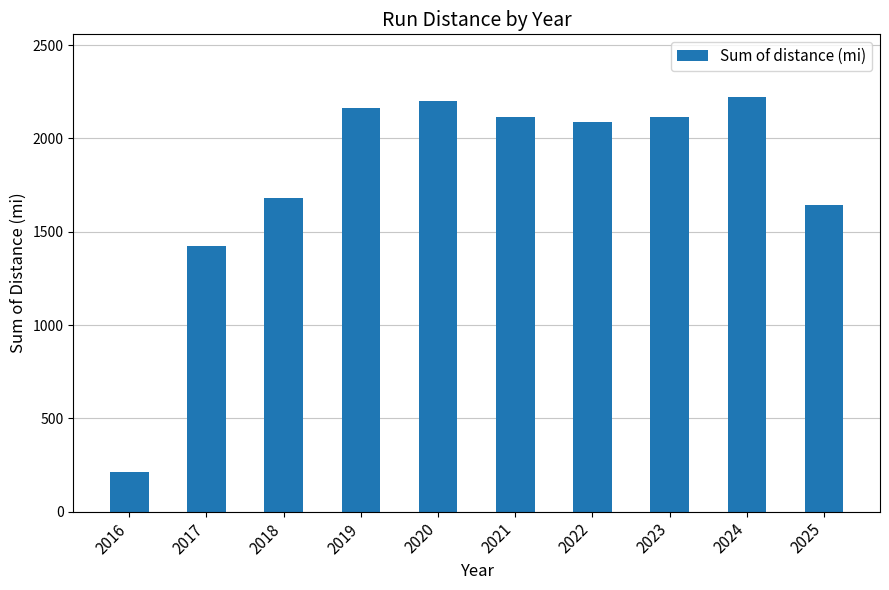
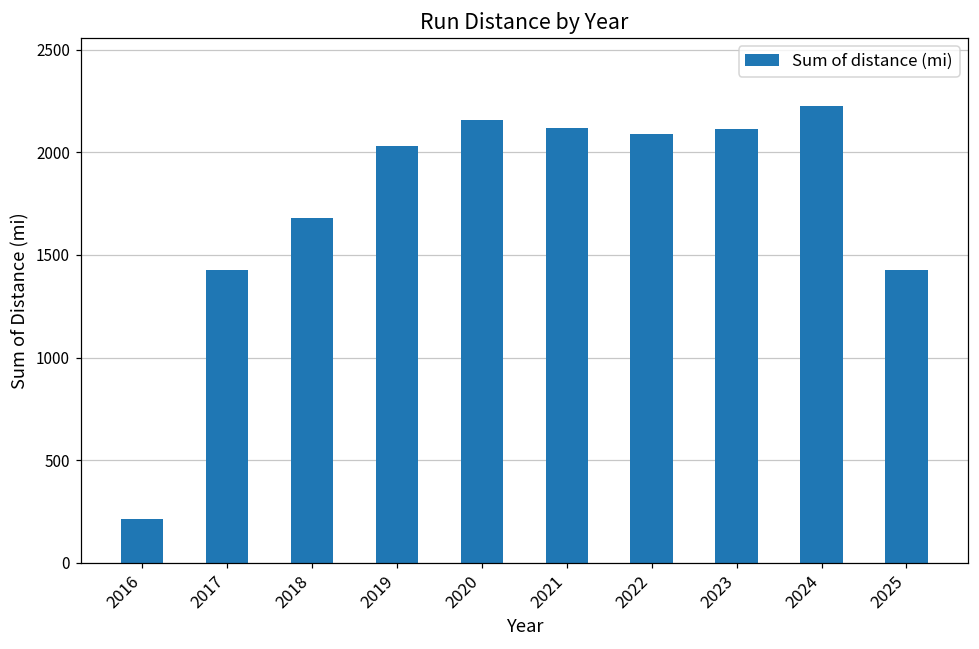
2019: 2160 -> 2030
2020: 2200 -> 2160
2025: 1640 -> 1420
